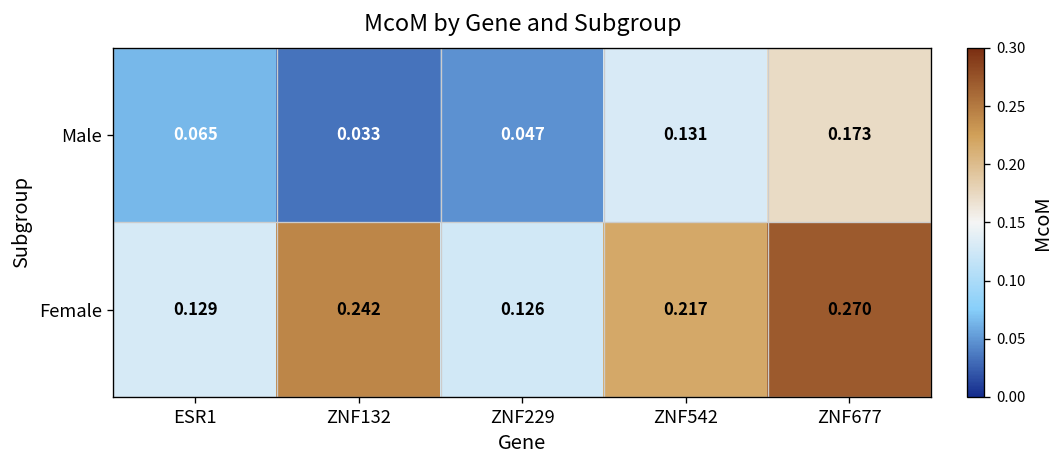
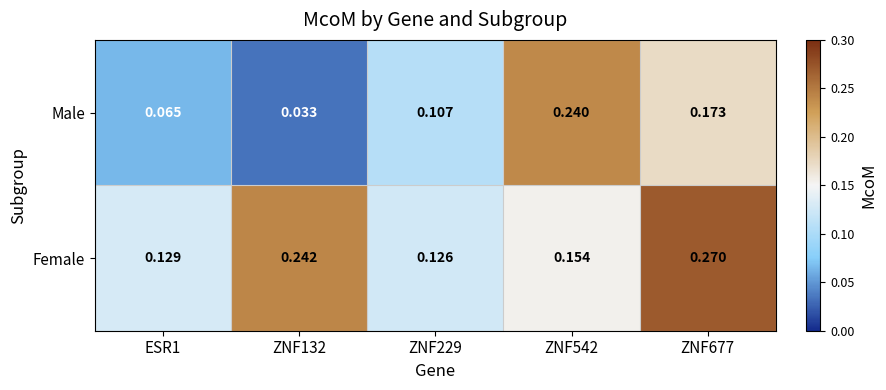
Male, ZNF229: 0.047 -> 0.107
Male, ZNF542: 0.131 -> 0.240
Female, ZNF542: 0.217 -> 0.154
